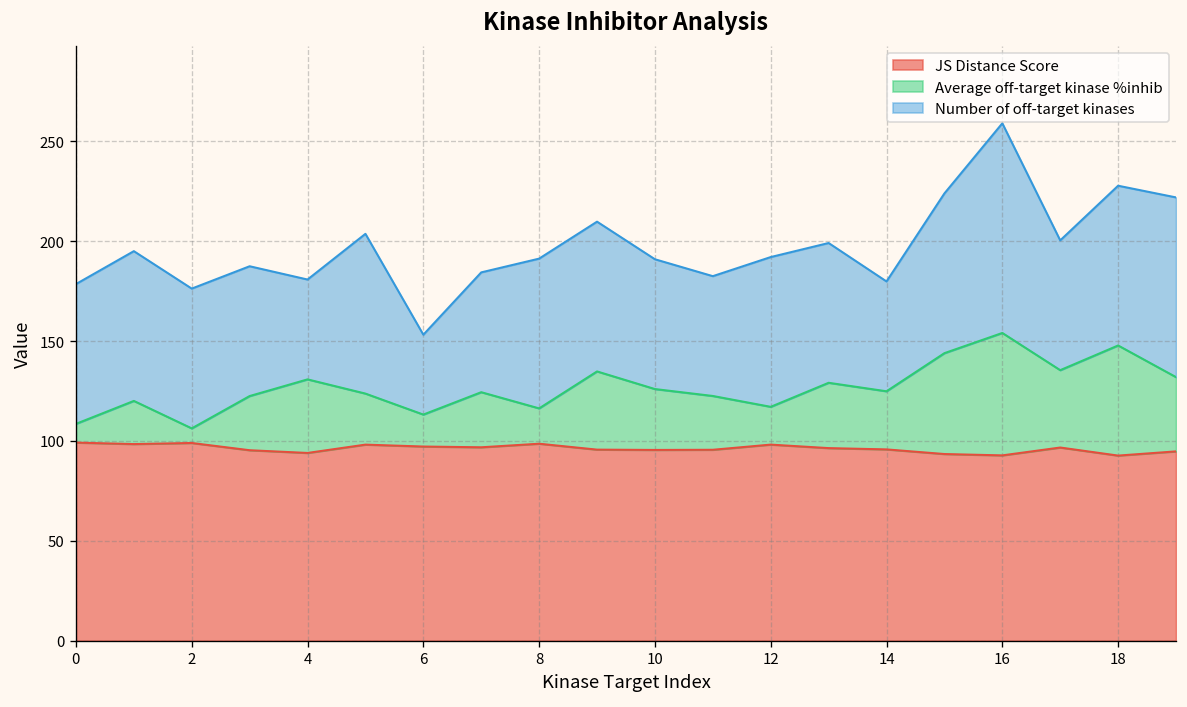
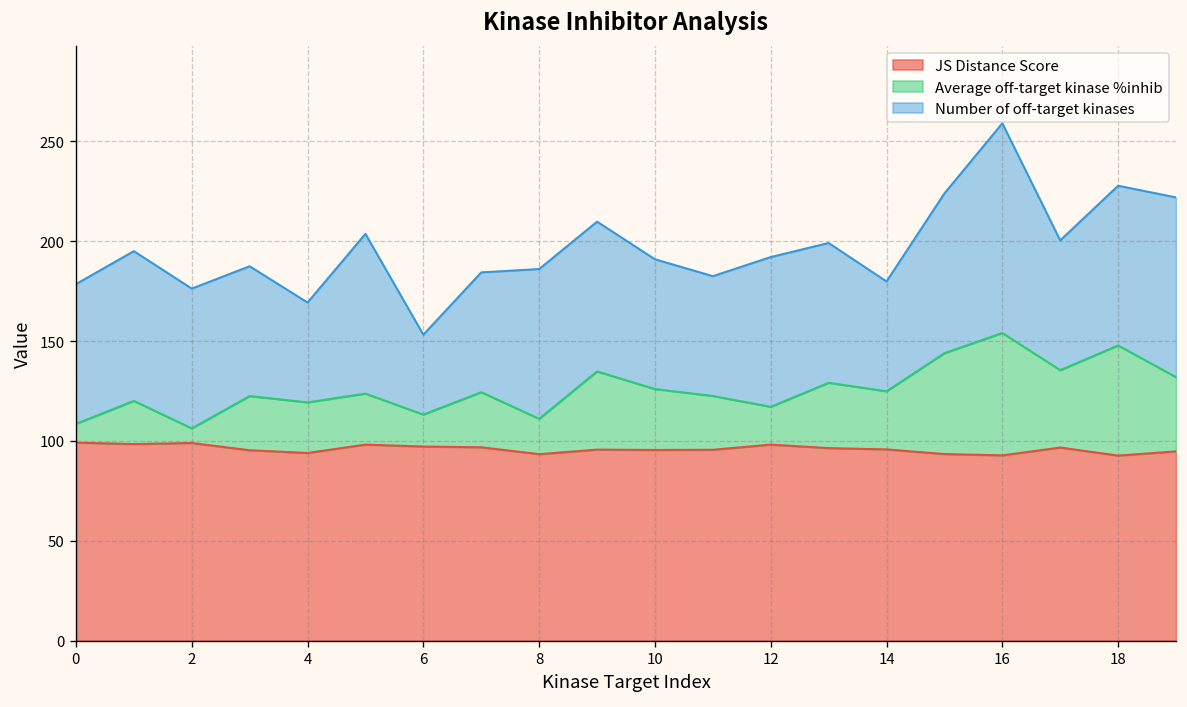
Average off-target kinase %inhib, 4: 37 -> 25
JS Distance Score, 8: 99 -> 93
